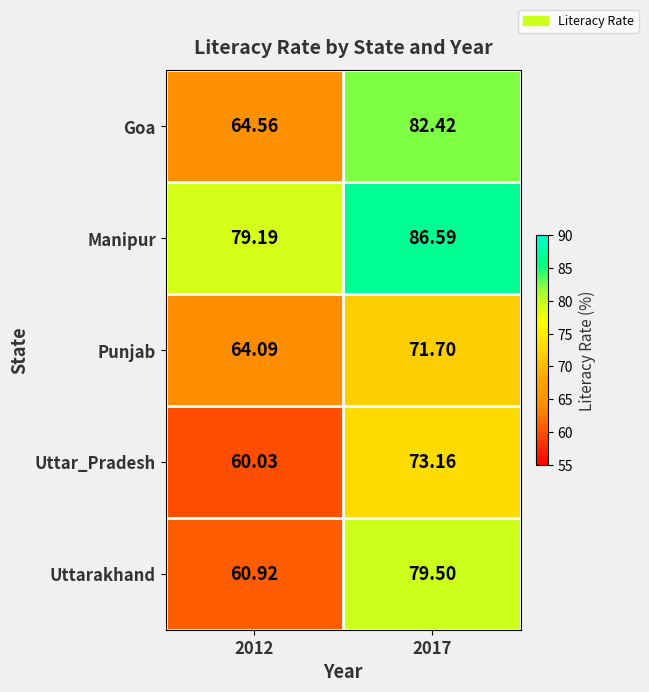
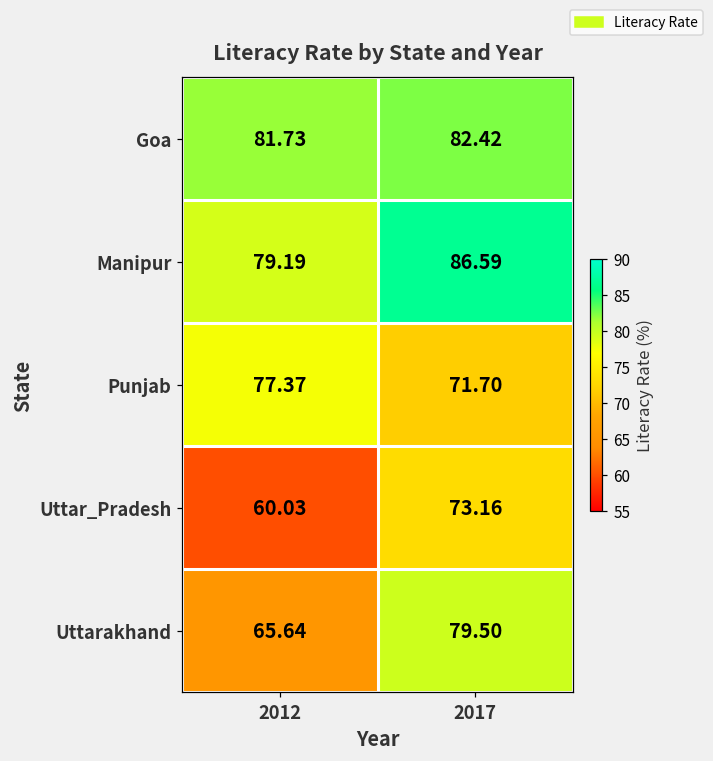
Goa, 2012: 64.56 -> 81.73
Punjab, 2012: 64.09 -> 77.37
Uttarakhand, 2012: 60.92 -> 65.64
